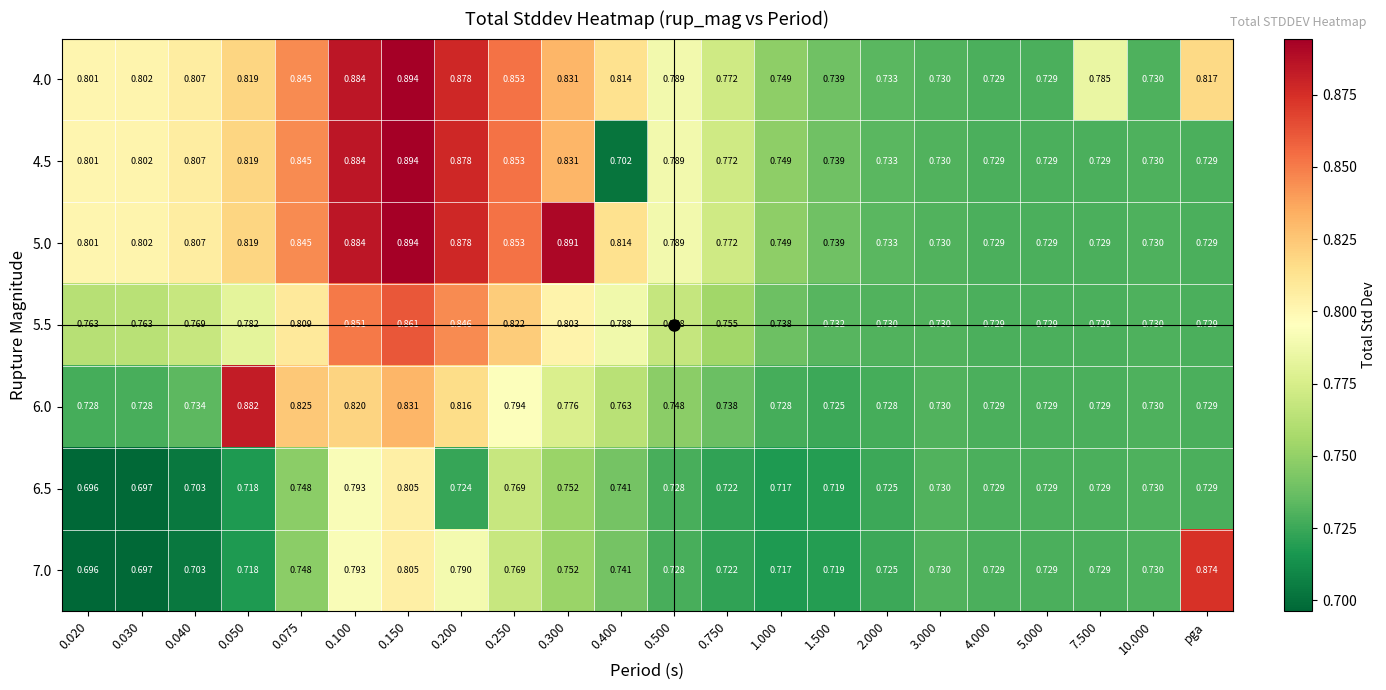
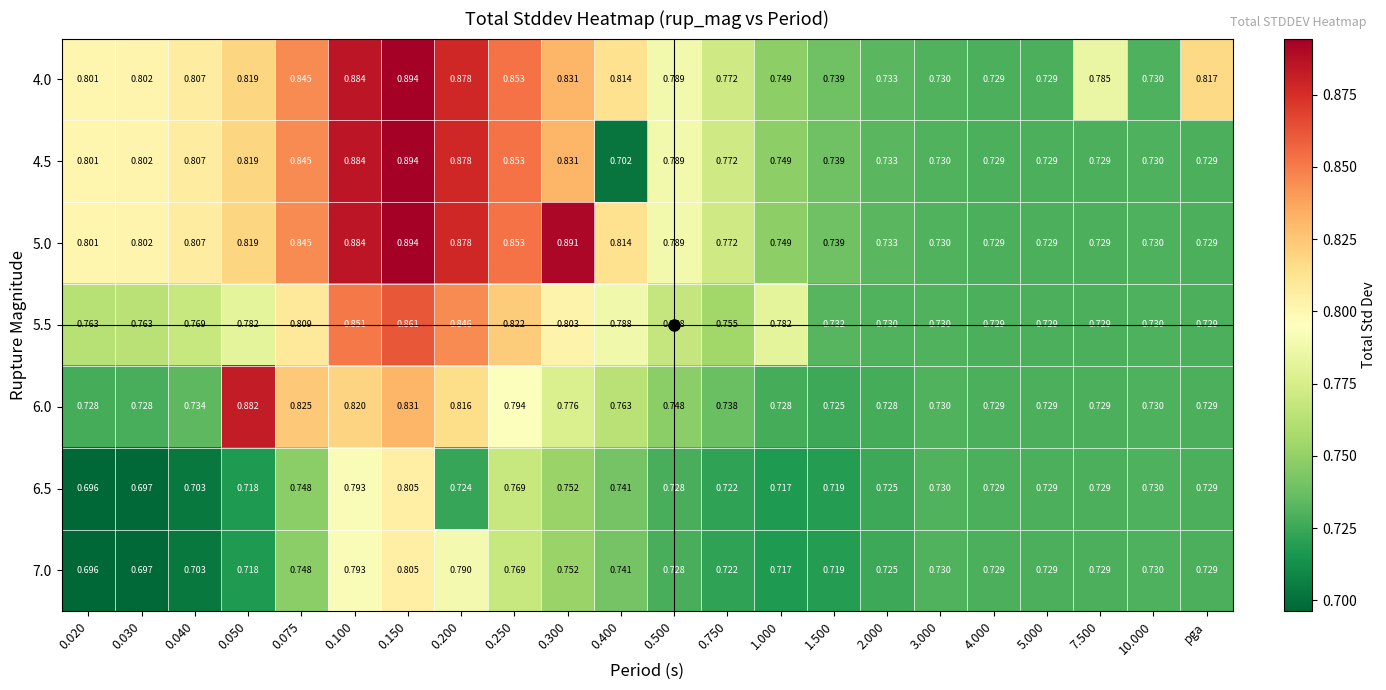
5.5, 1.000: 0.738 -> 0.782
7.0, pga: 0.874 -> 0.729
